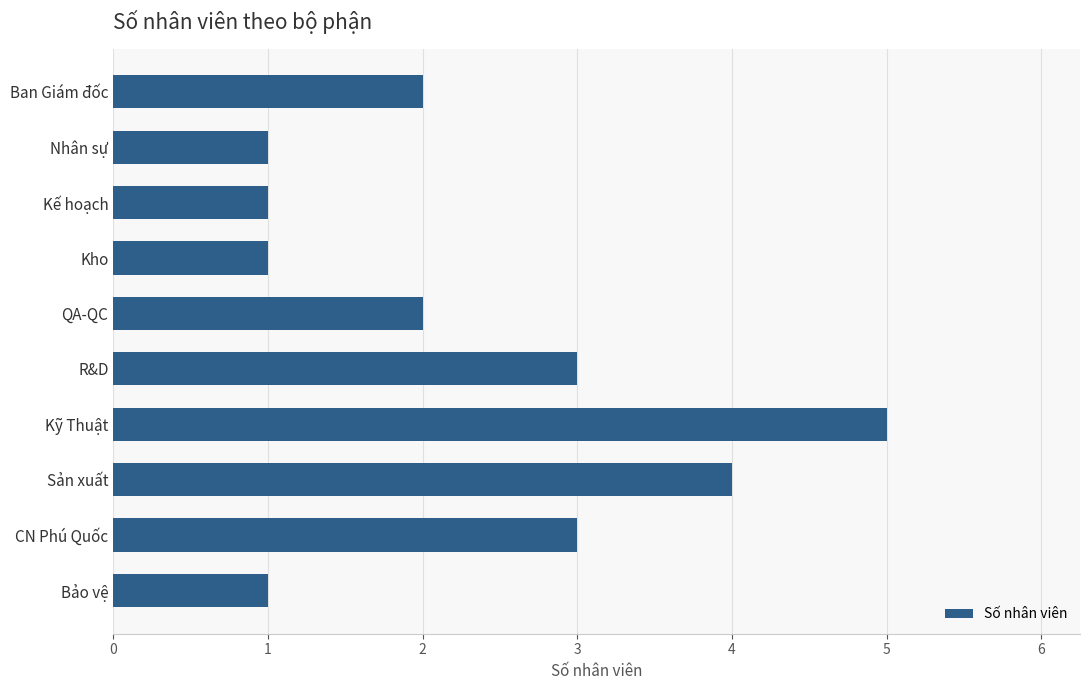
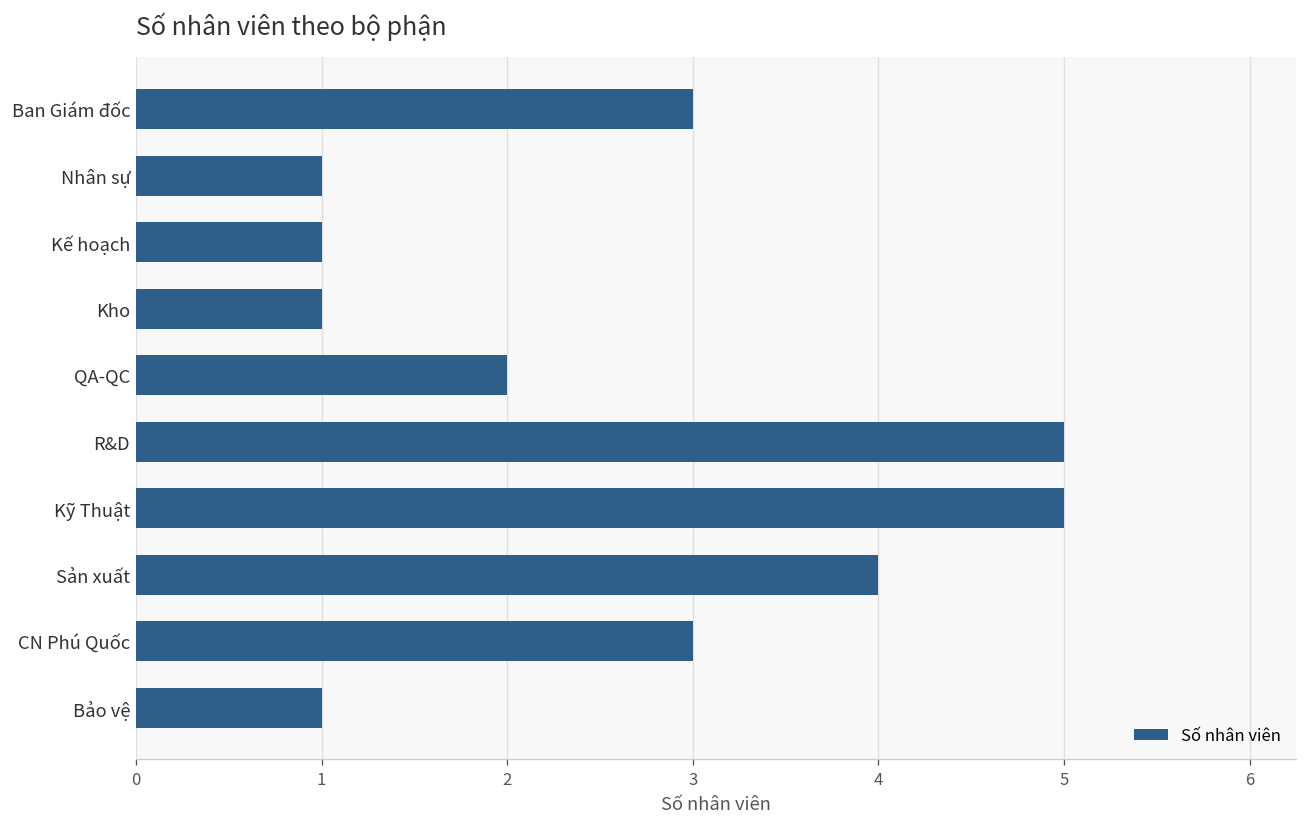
Ban Giám đốc: 2 -> 3
R&D: 3 -> 5
